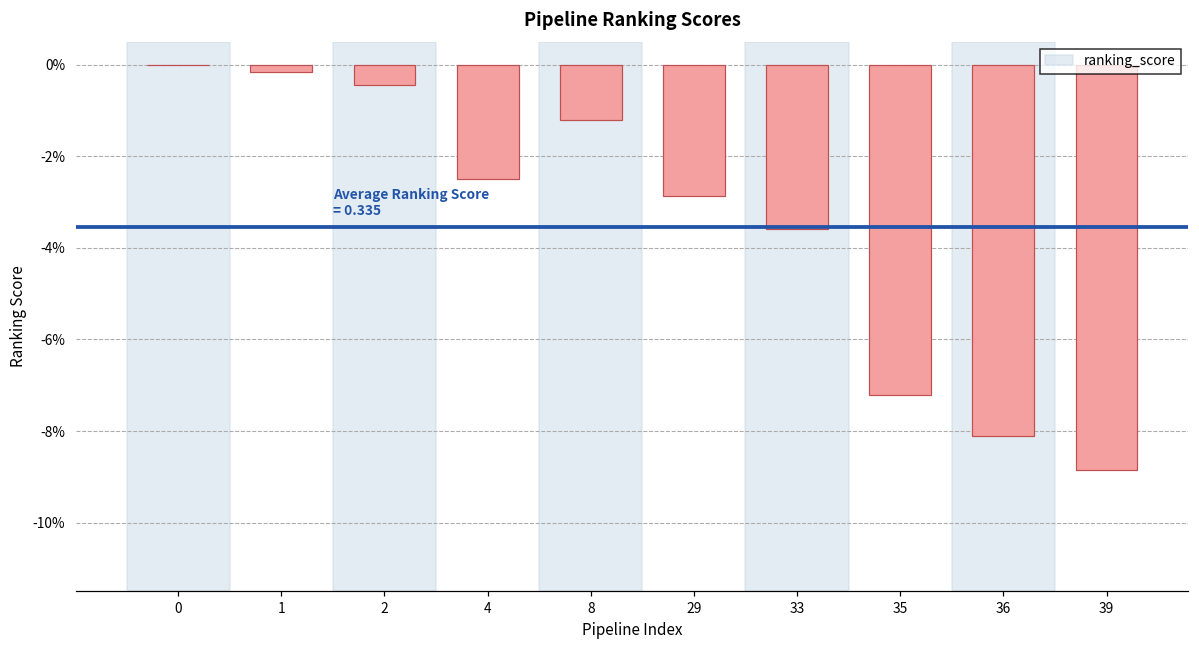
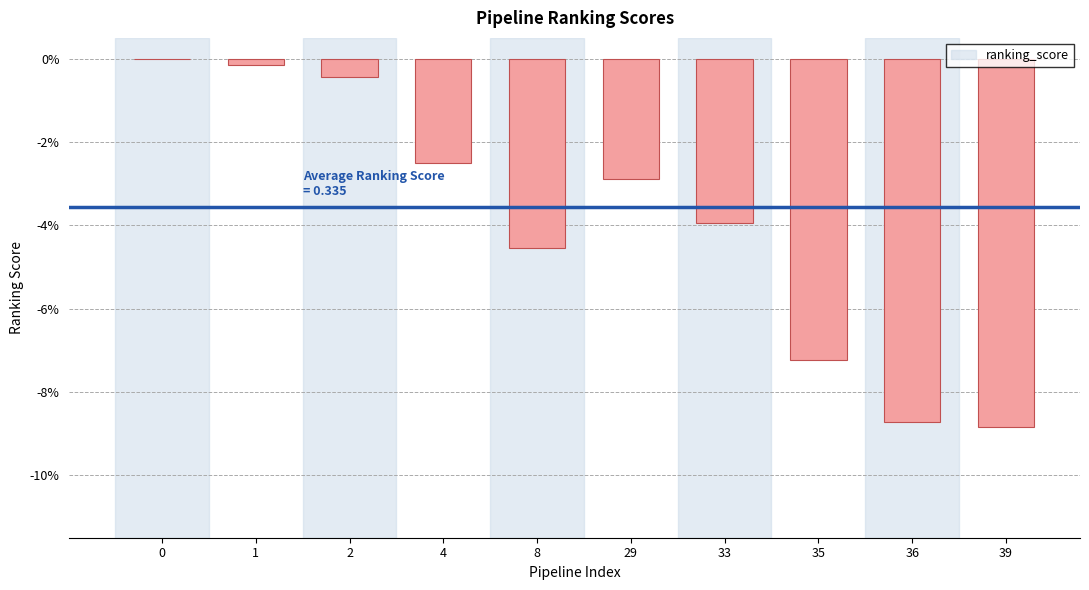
8: -1.2% -> -4.6%
33: -3.6% -> -3.9%
36: -8.1% -> -8.7%
